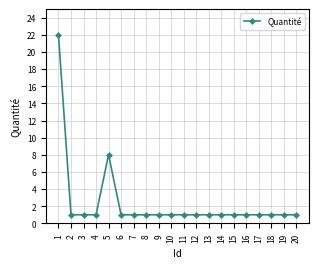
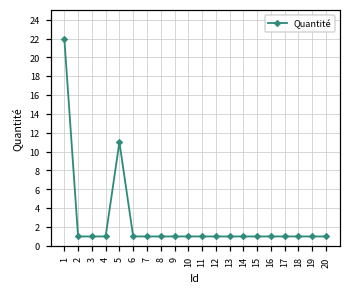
5: 8 -> 11
